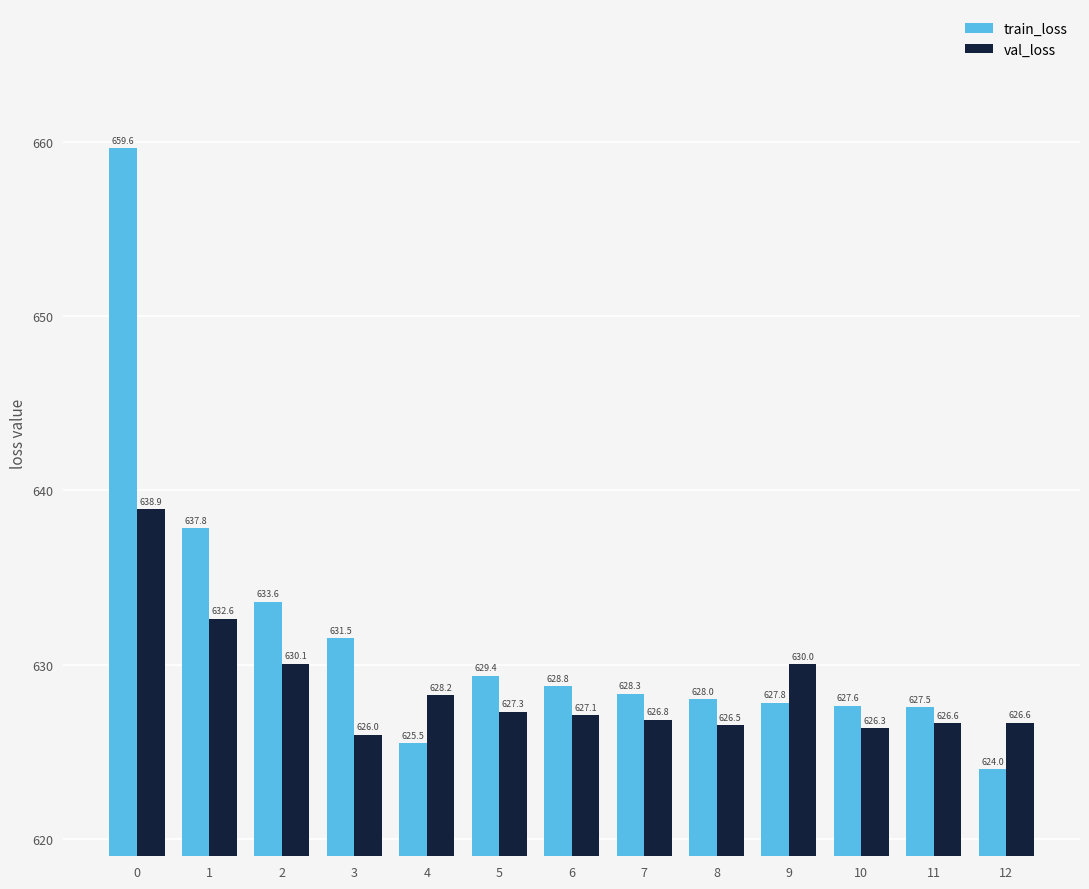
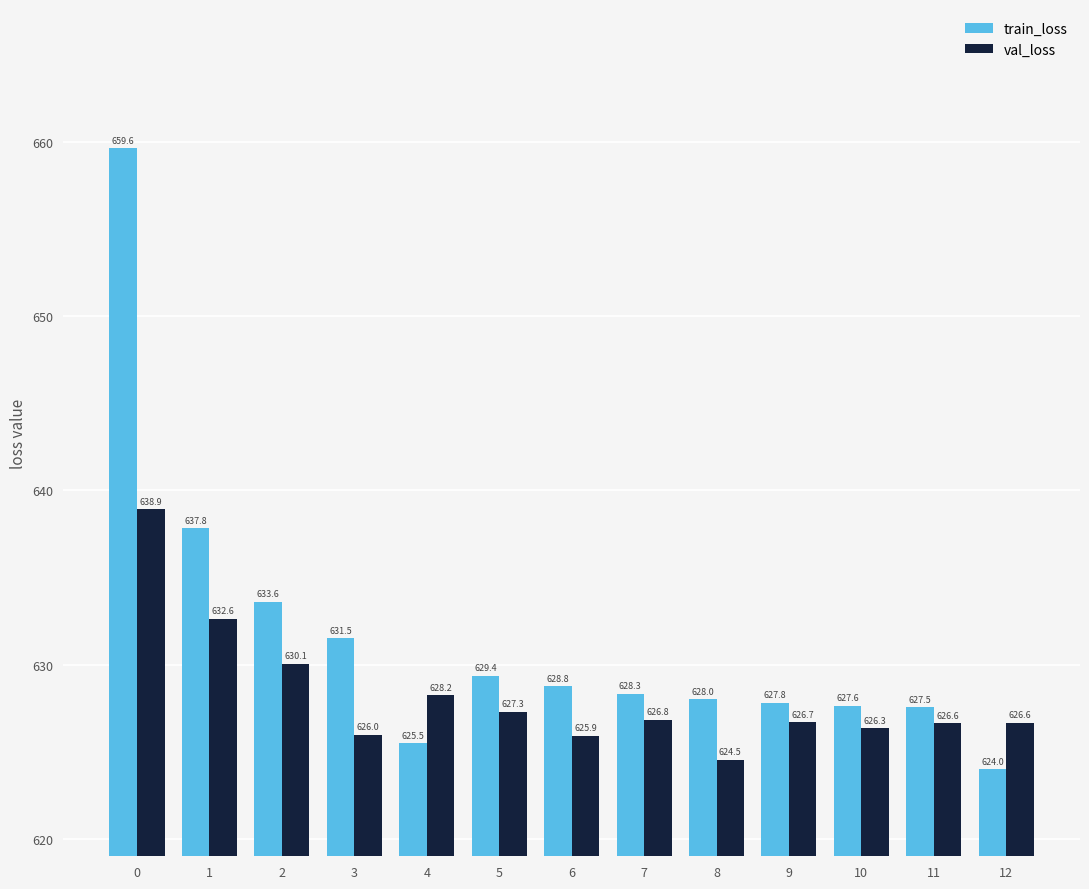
val_loss, 6: 627.1 -> 625.9
val_loss, 8: 626.5 -> 624.5
val_loss, 9: 630.0 -> 626.7
